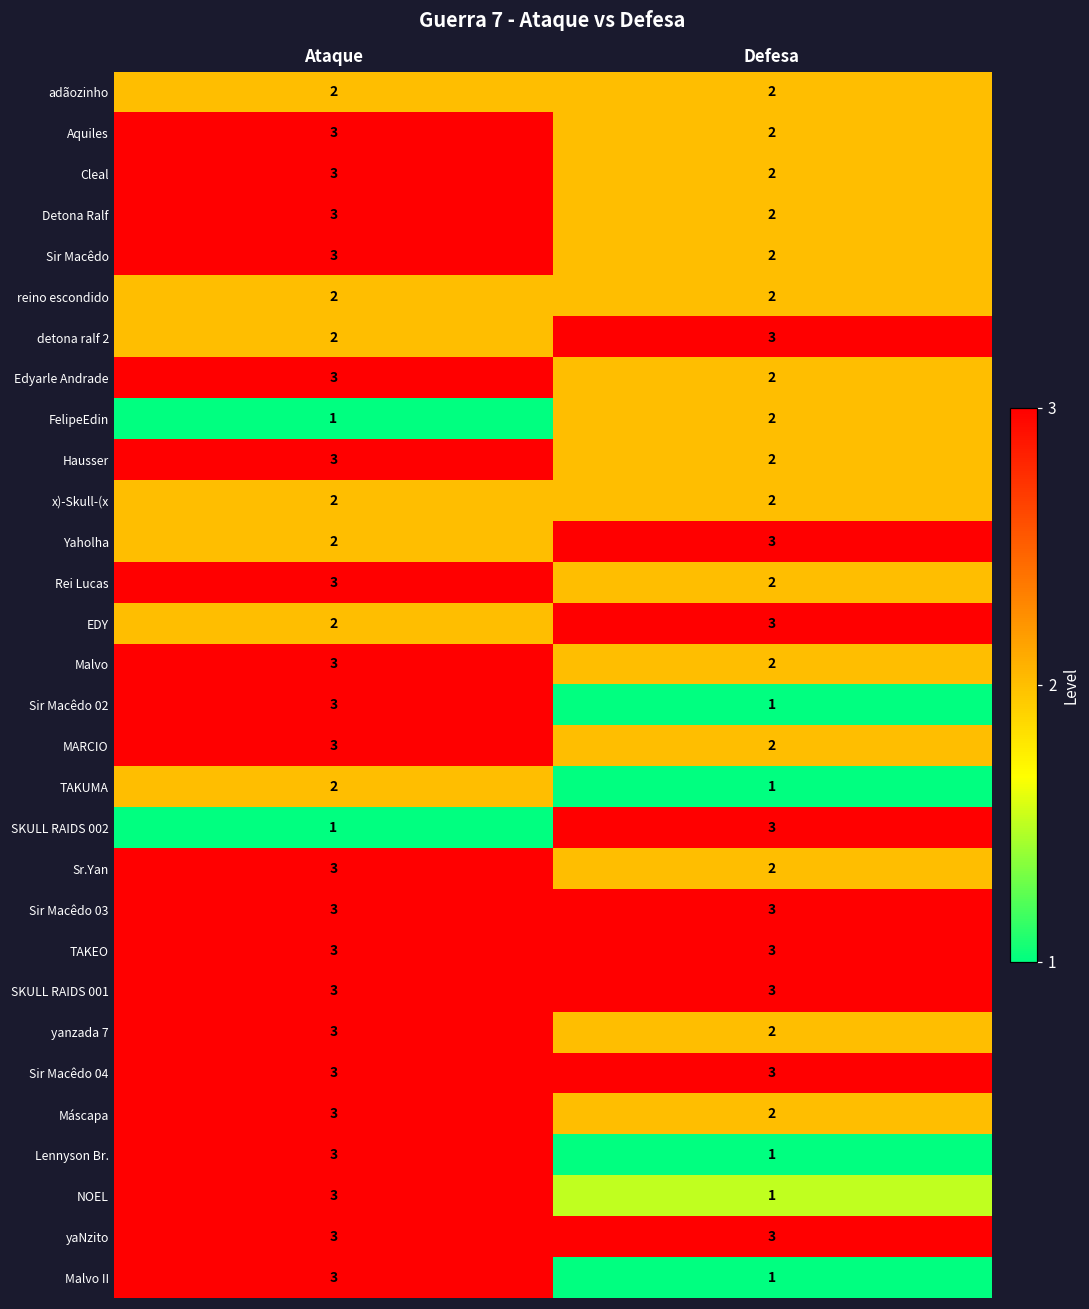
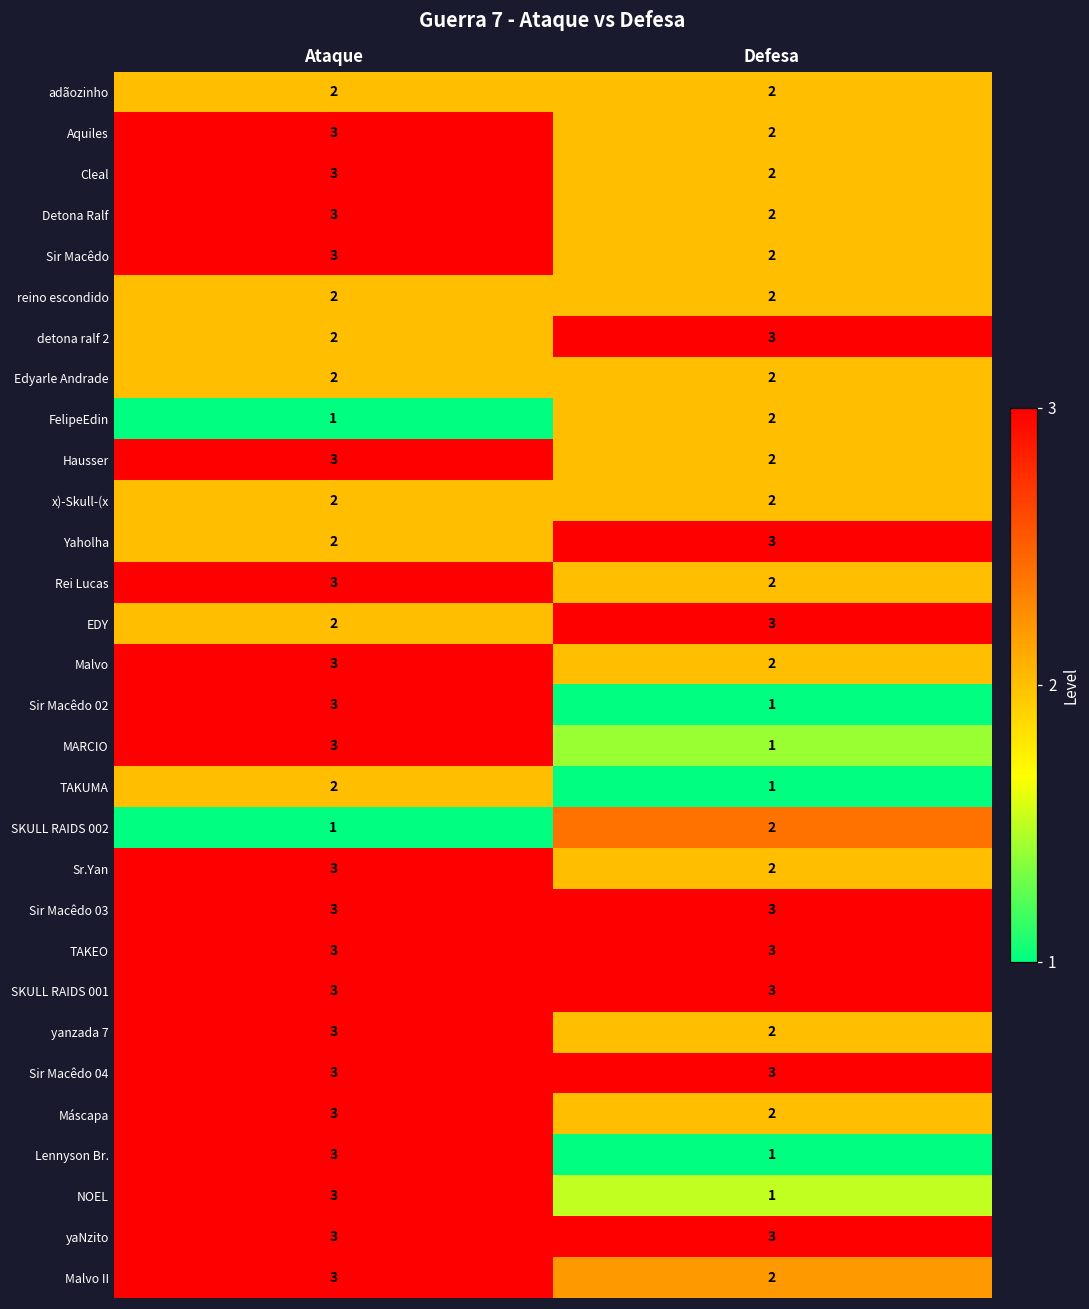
Edyarle Andrade, Ataque: 3 -> 2
MARCIO, Defesa: 2 -> 1
SKULL RAIDS 002, Defesa: 3 -> 2
Malvo II, Defesa: 1 -> 2
